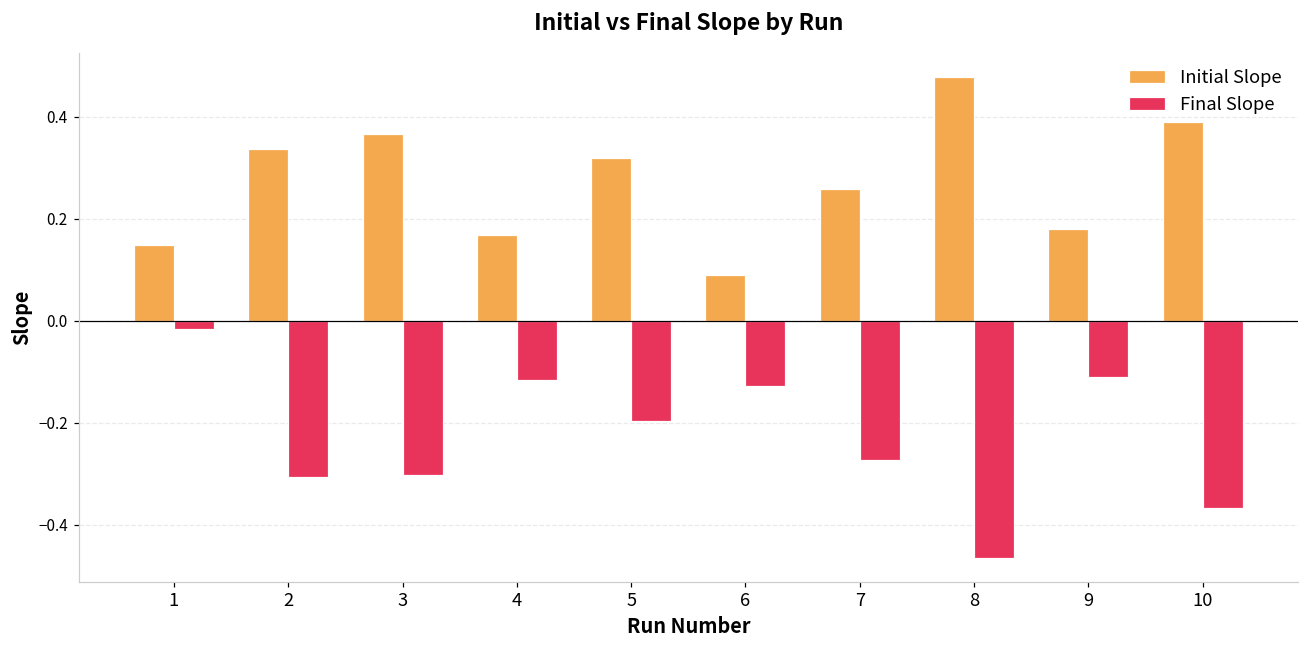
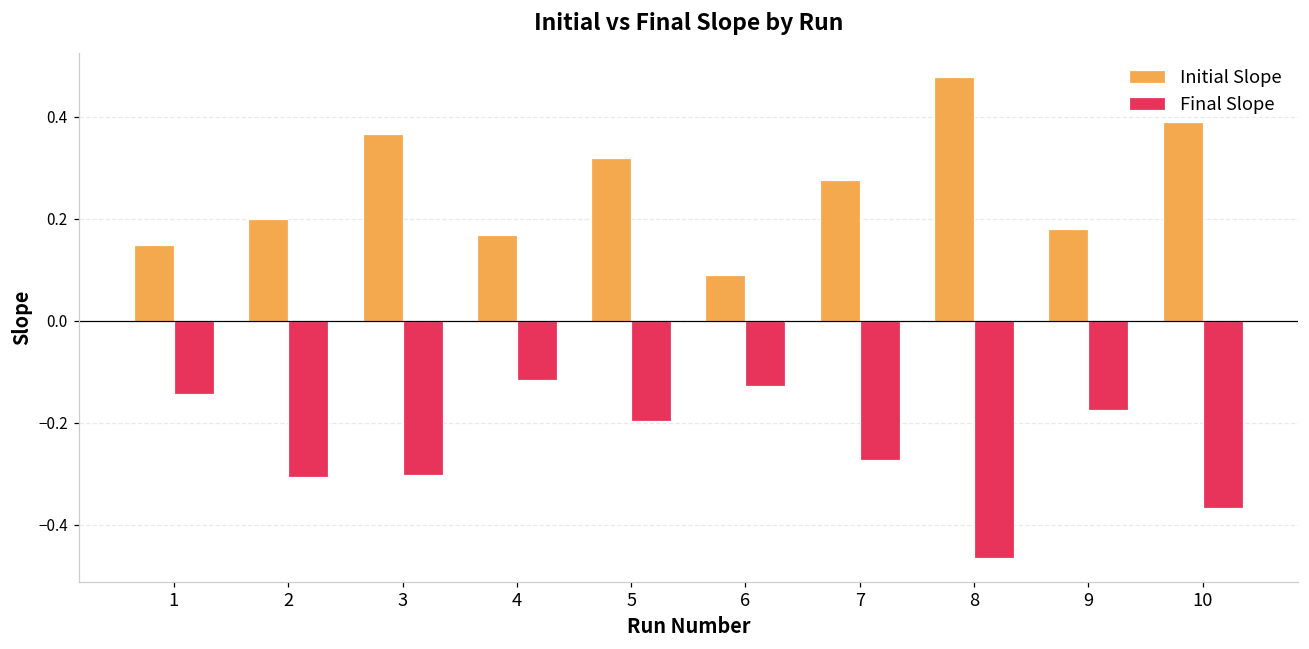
Final Slope, 1: -0.02 -> -0.14
Initial Slope, 2: 0.34 -> 0.20
Initial Slope, 7: 0.26 -> 0.28
Final Slope, 9: -0.11 -> -0.17
